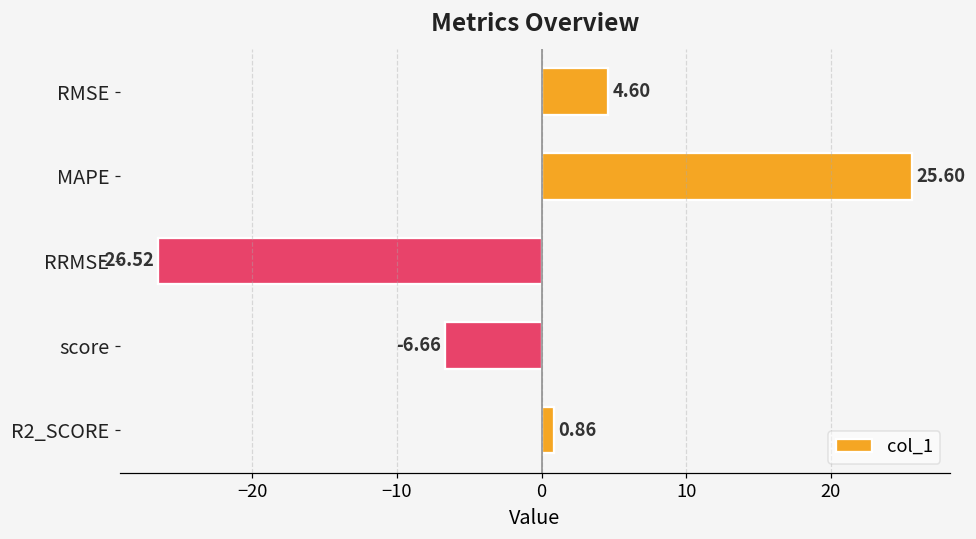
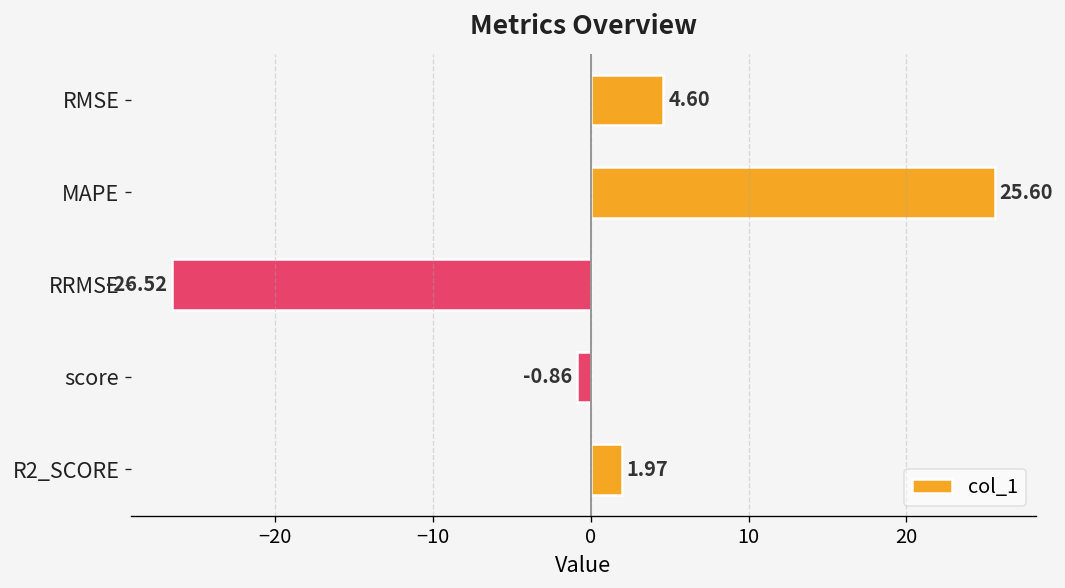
score: -6.66 -> -0.86
R2_SCORE: 0.86 -> 1.97
